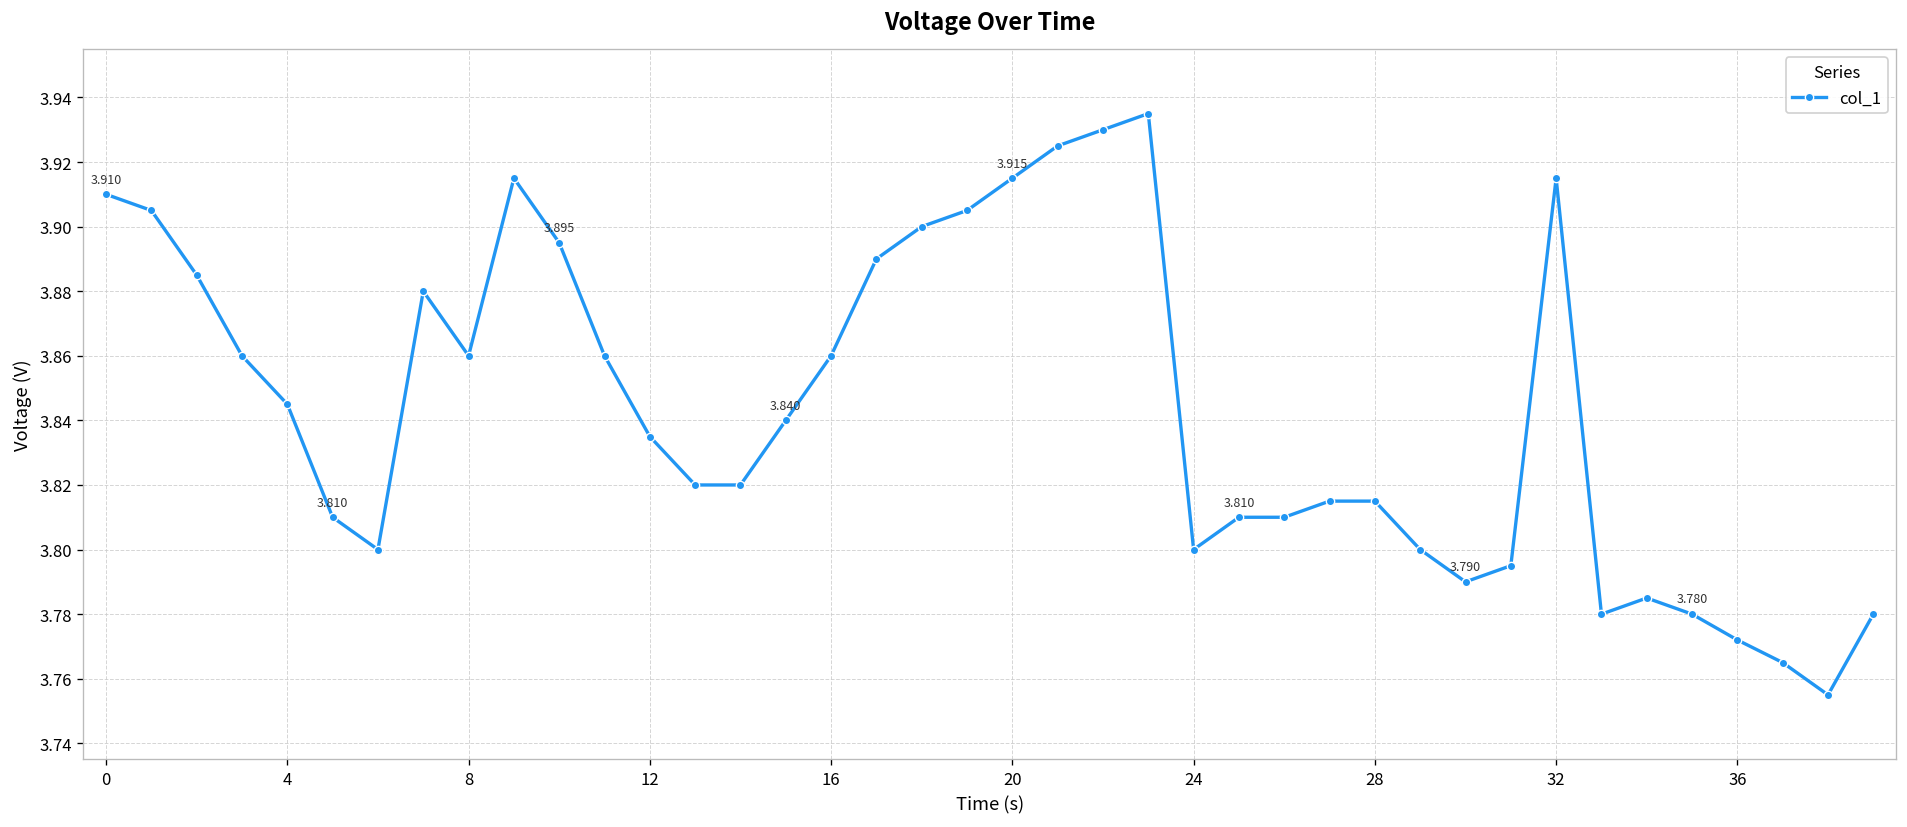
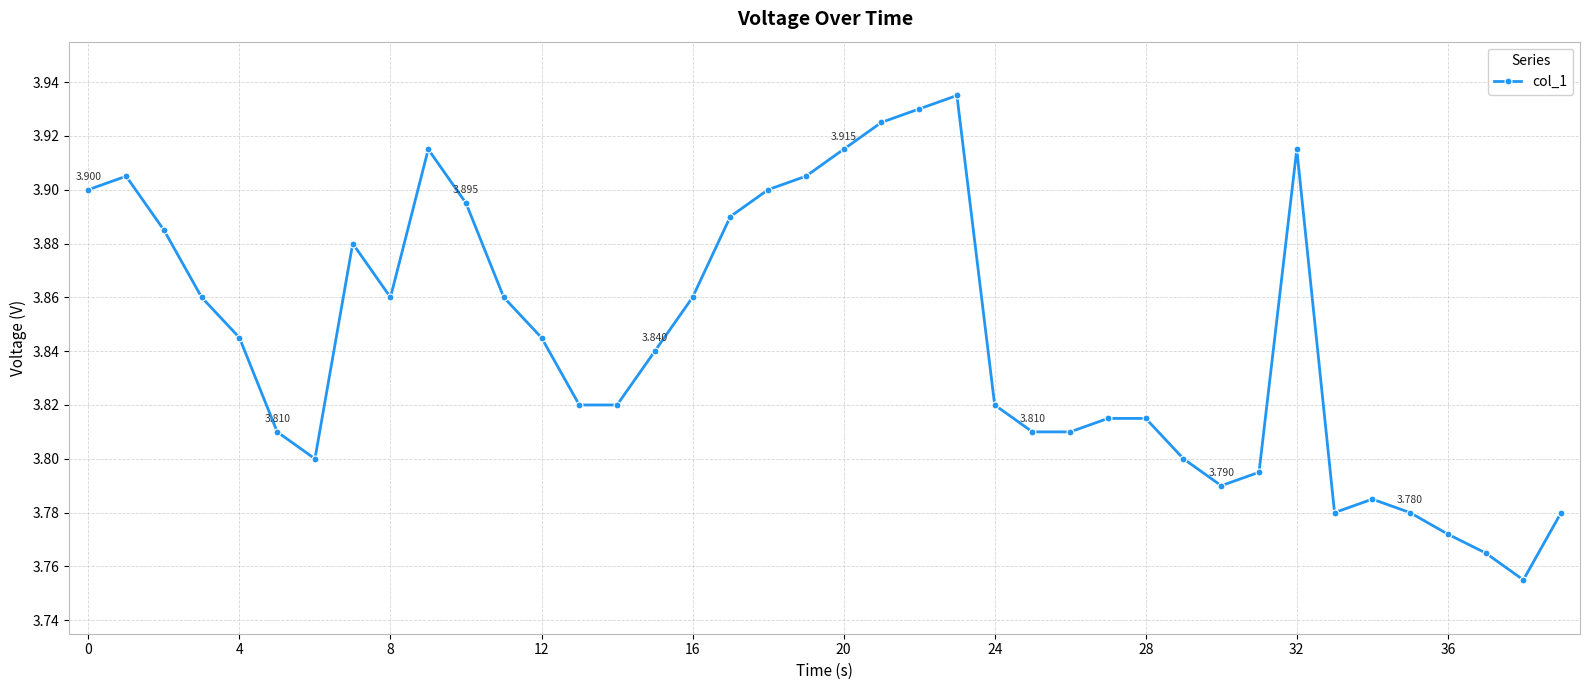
0: 3.910 -> 3.900
12: 3.835 -> 3.845
24: 3.80 -> 3.82
